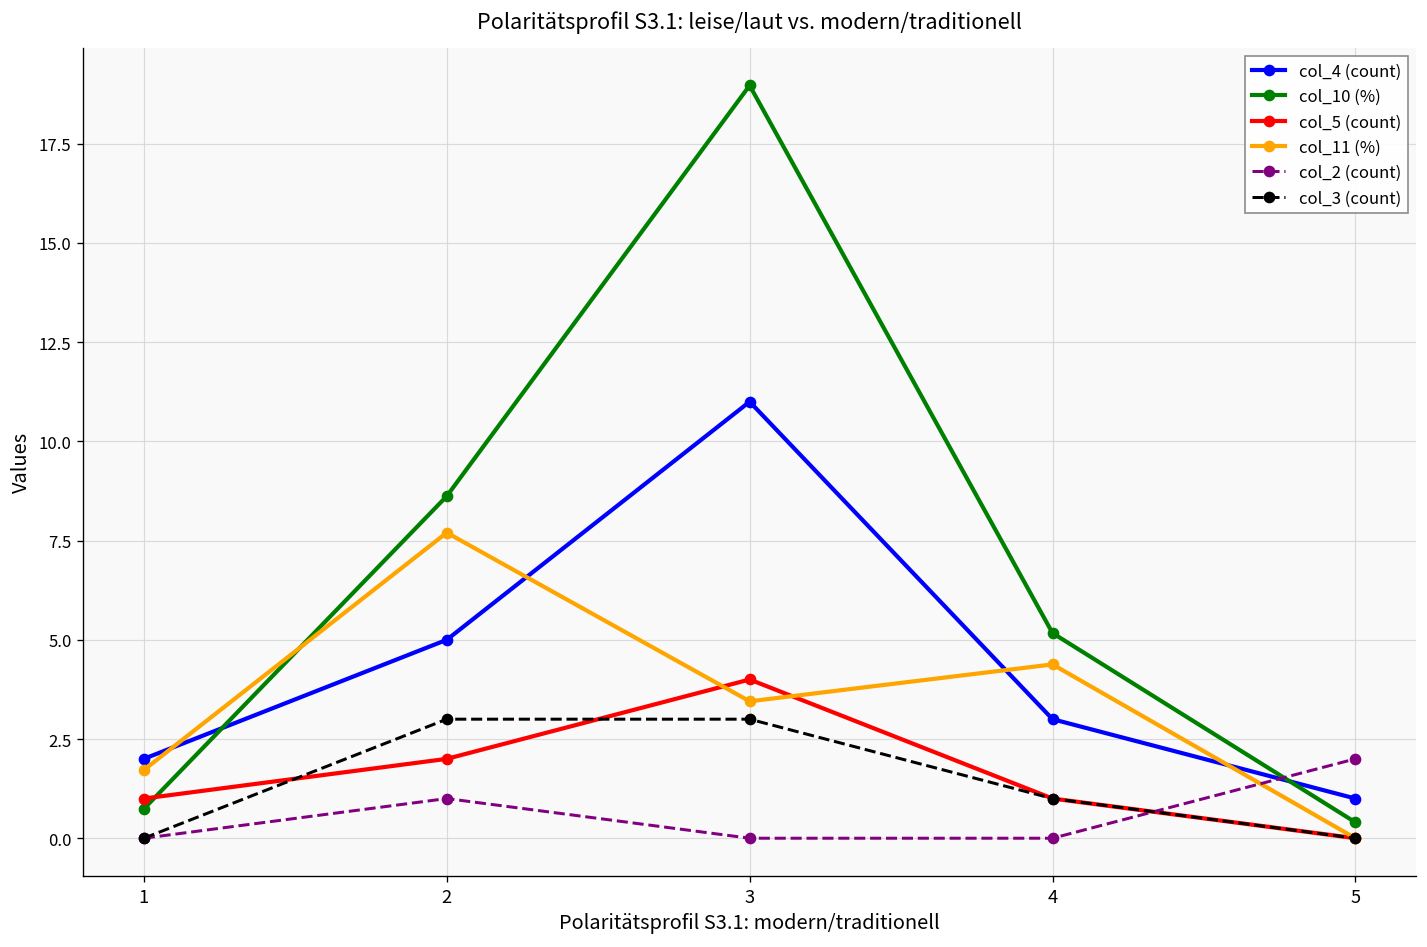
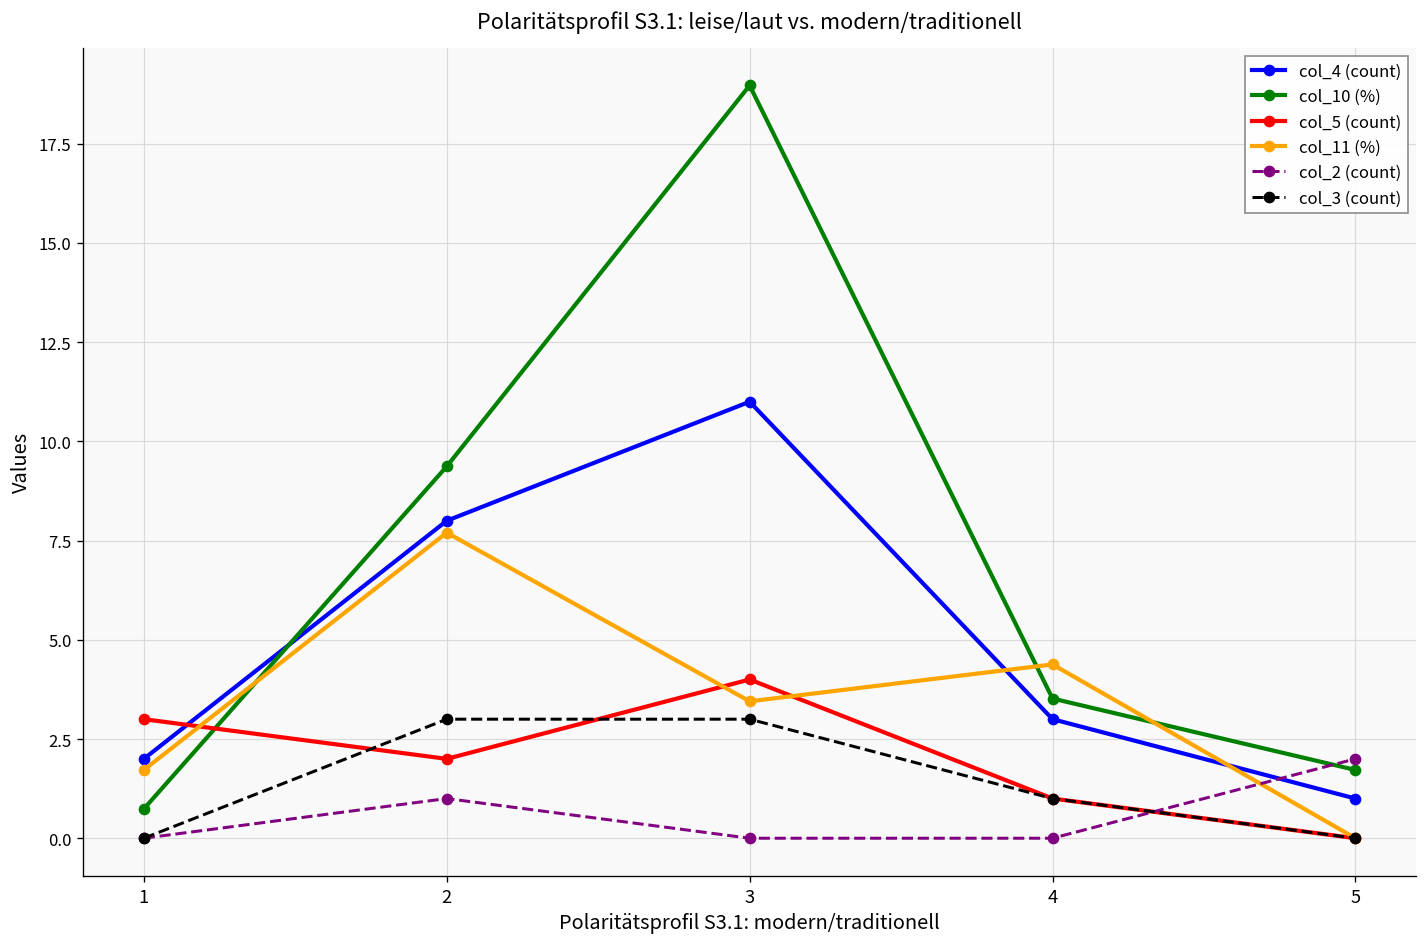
col_5 (count), 1: 1 -> 3
col_4 (count), 2: 5 -> 8
col_10 (%), 2: 8.6 -> 9.4
col_10 (%), 4: 5.2 -> 3.5
col_10 (%), 5: 0.4 -> 1.7
